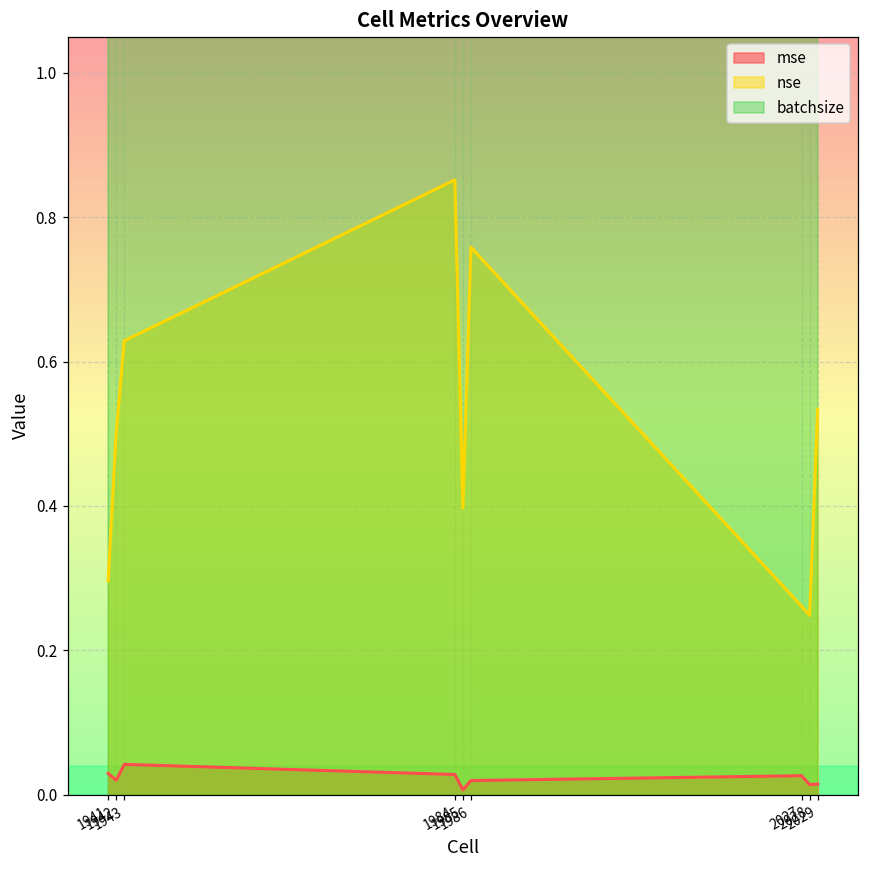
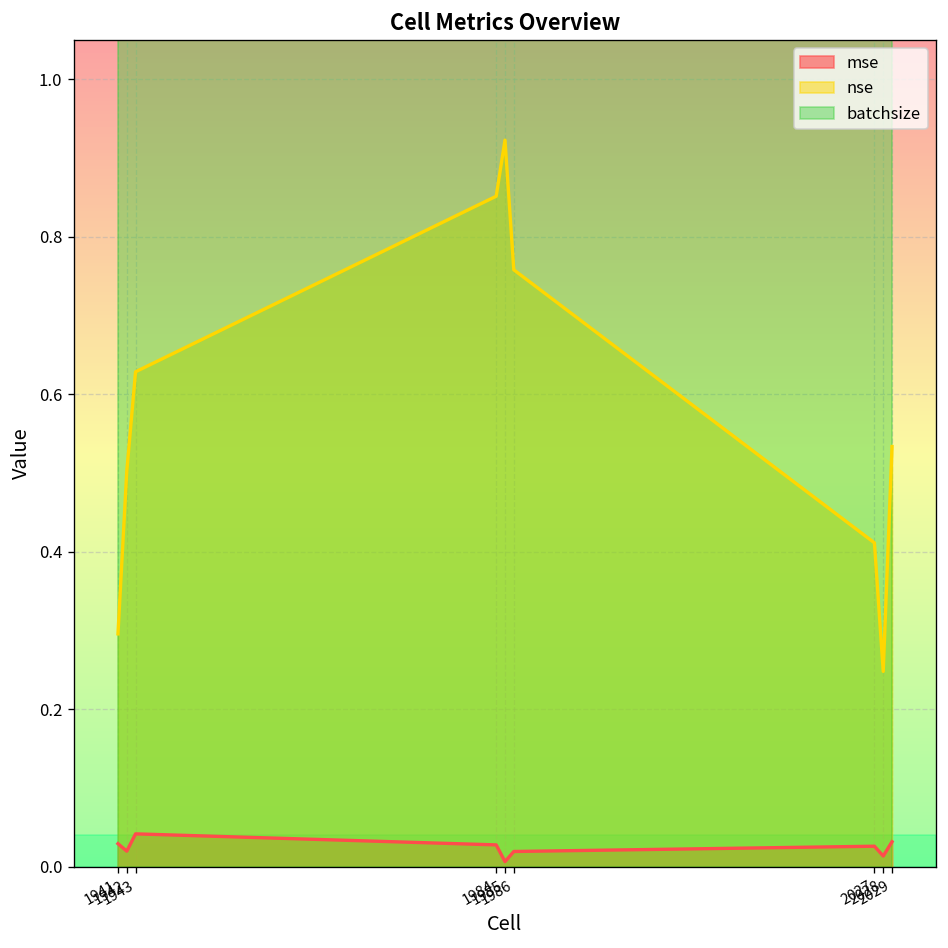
nse, 1985: 0.40 -> 0.92
nse, 2027: 0.26 -> 0.41
mse, 2029: 0.01 -> 0.03
